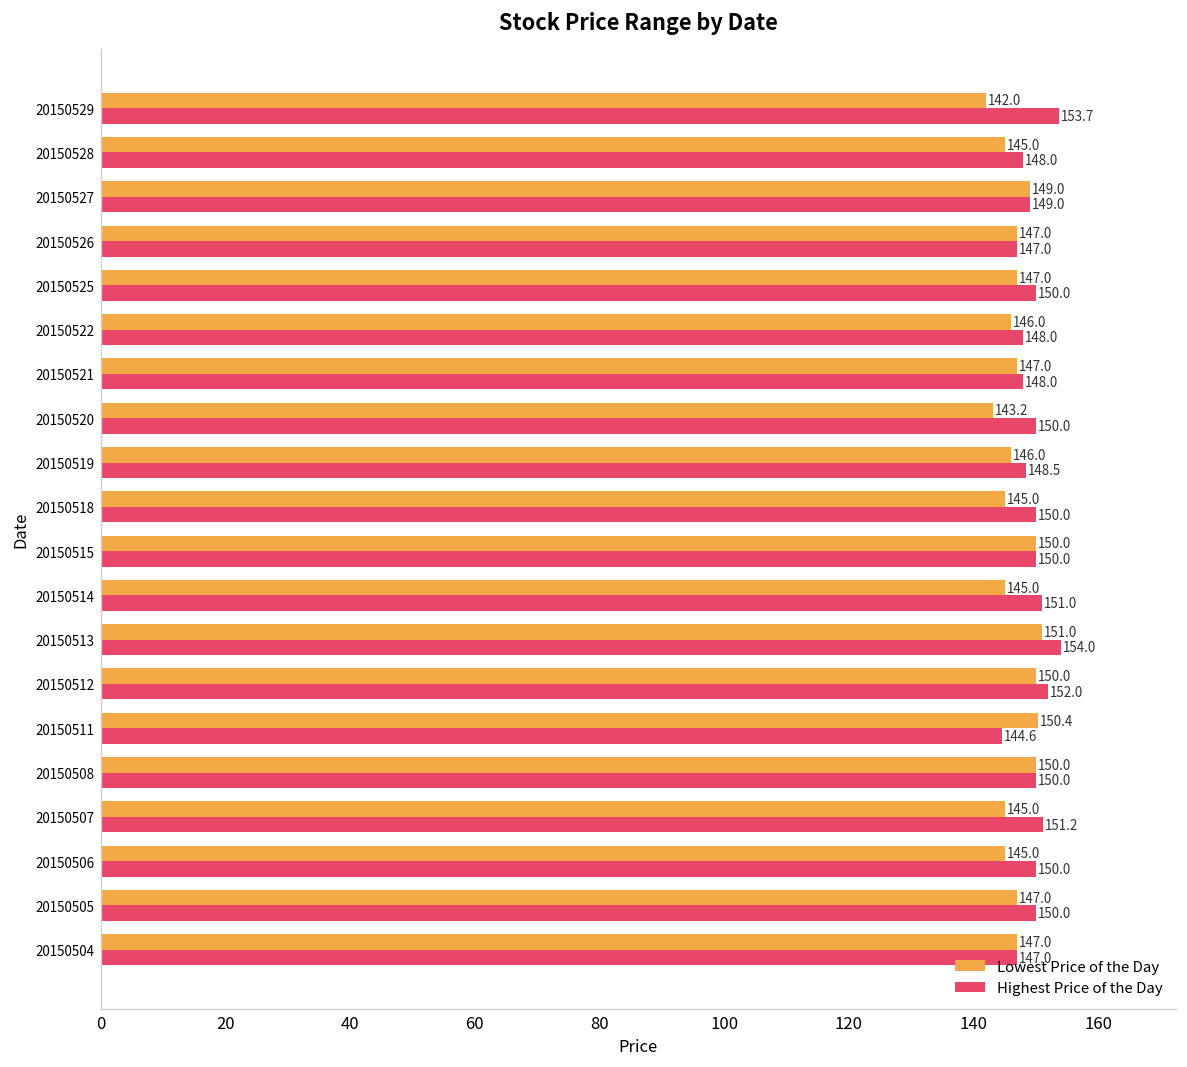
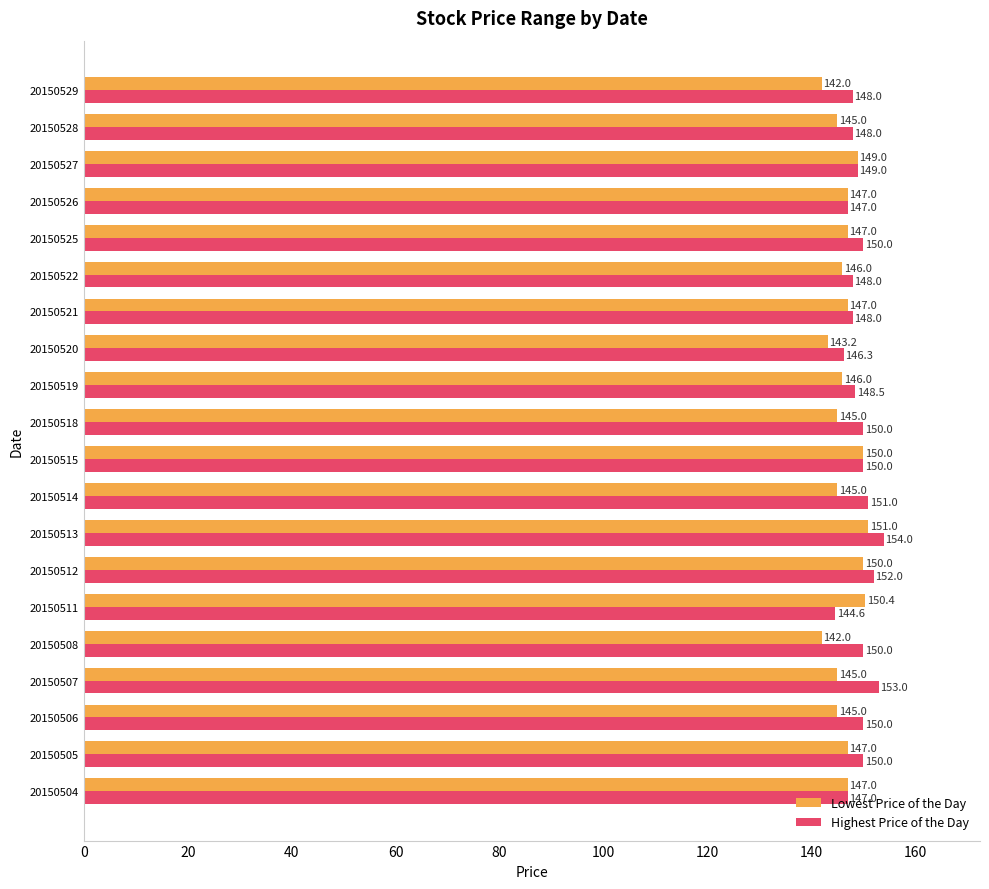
Highest Price of the Day, 20150529: 153.7 -> 148.0
Highest Price of the Day, 20150520: 150.0 -> 146.3
Lowest Price of the Day, 20150508: 150.0 -> 142.0
Highest Price of the Day, 20150507: 151.2 -> 153.0
